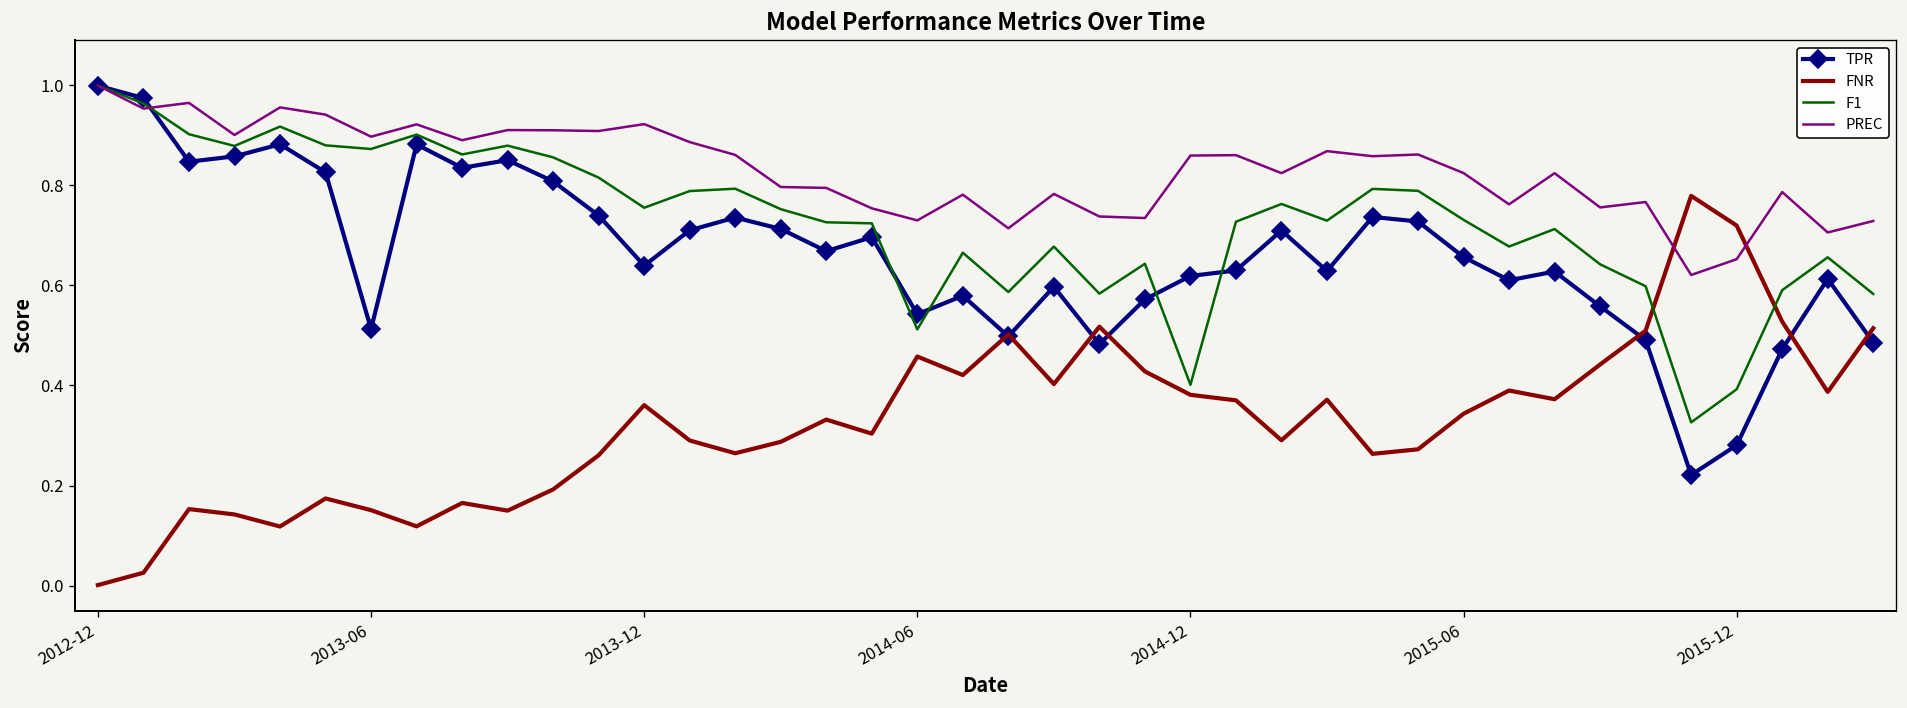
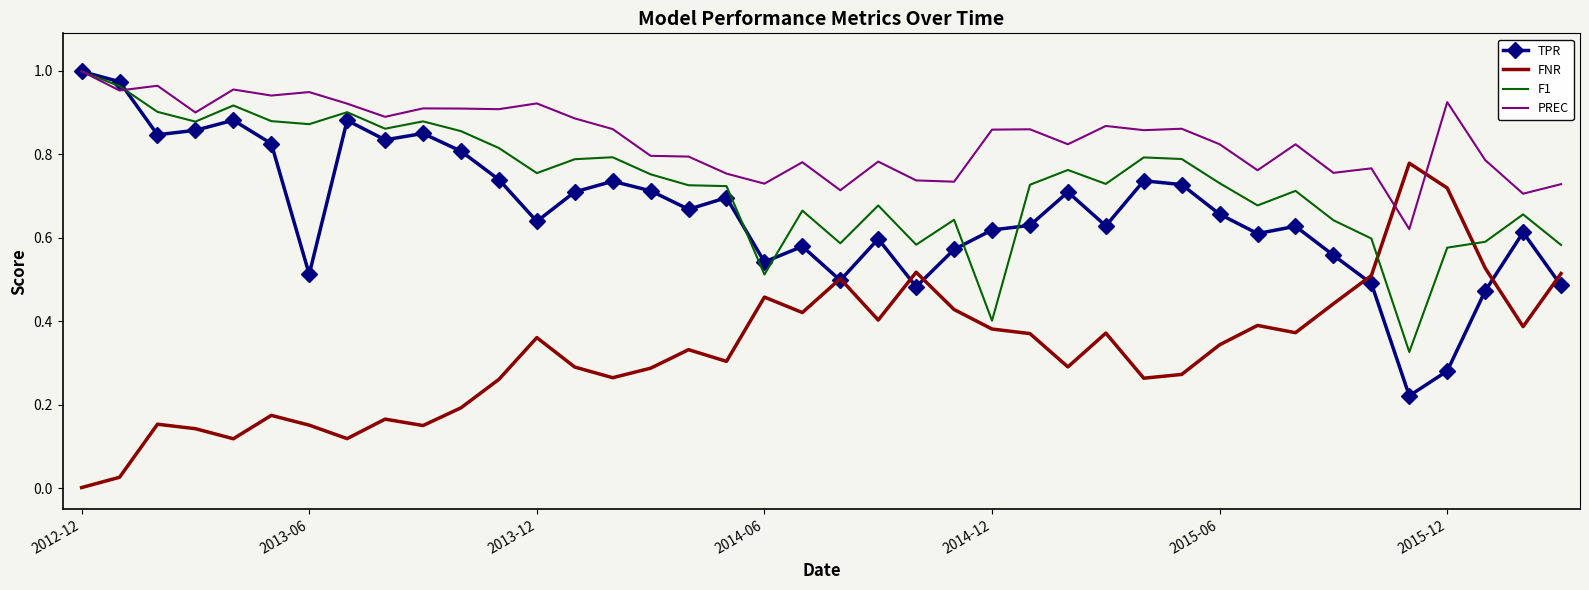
PREC, 2013-06: 0.90 -> 0.95
F1, 2015-12: 0.39 -> 0.58
PREC, 2015-12: 0.65 -> 0.93
